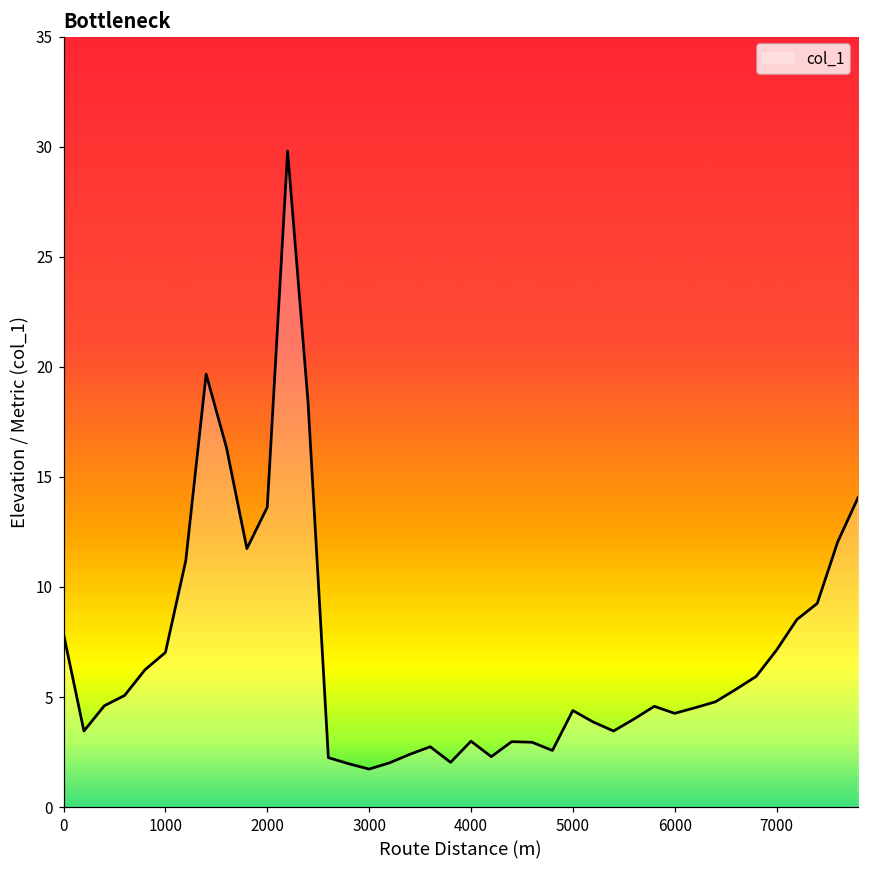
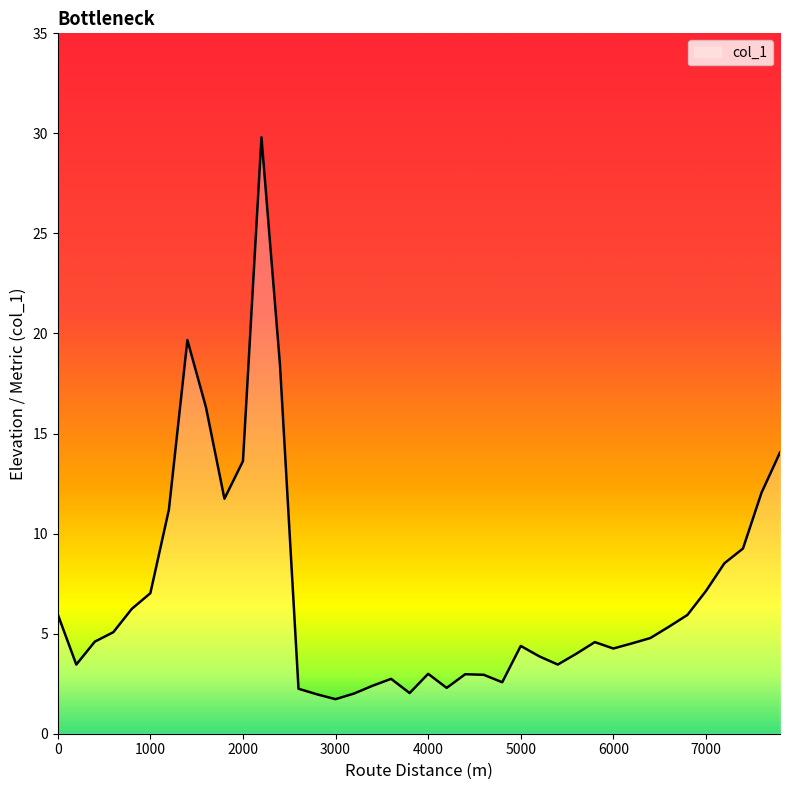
0: 7.9 -> 6.0
